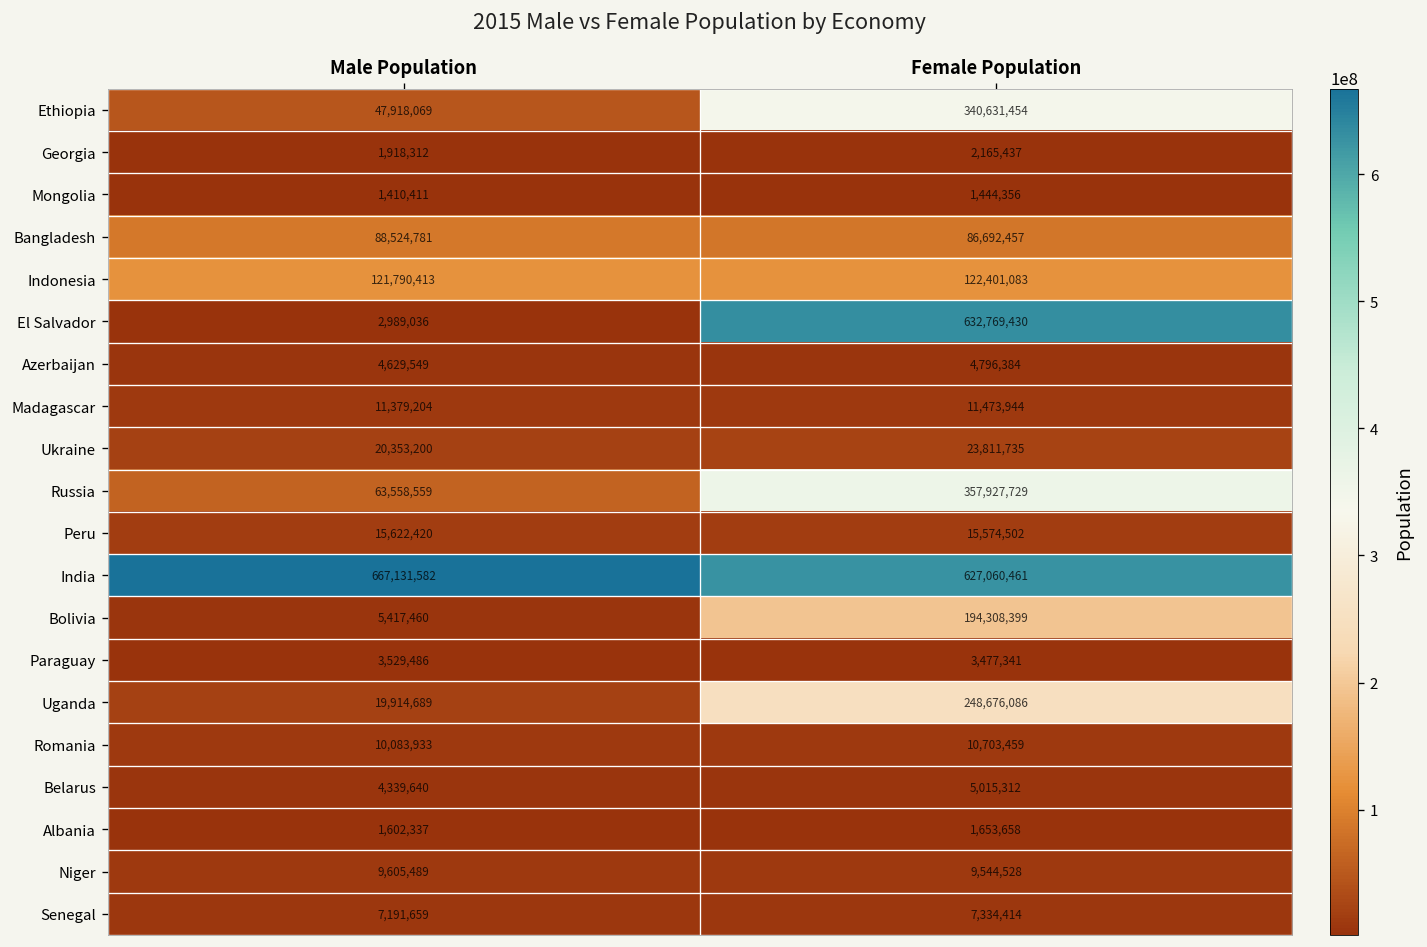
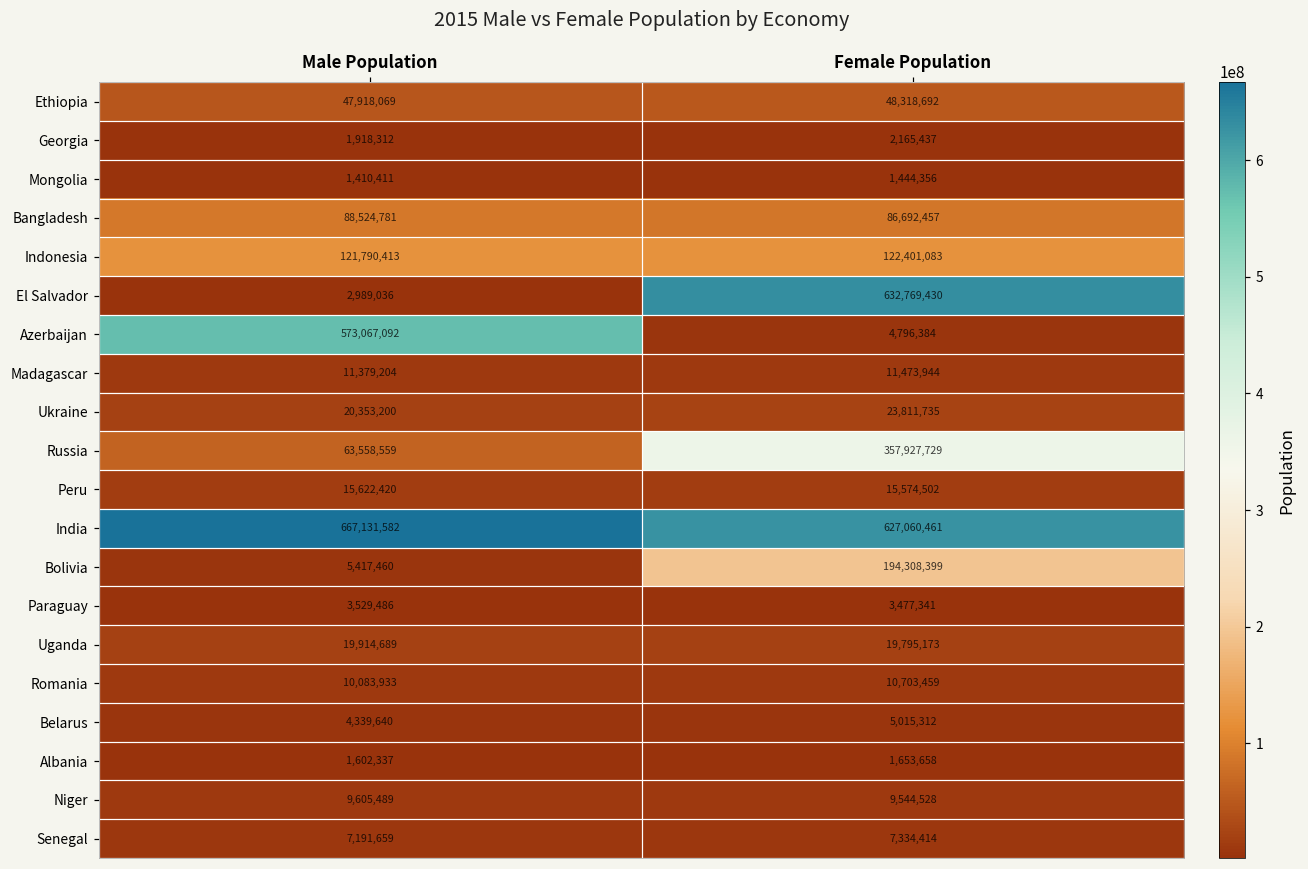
Ethiopia, Female Population: 340,631,454 -> 48,318,692
Azerbaijan, Male Population: 4,629,549 -> 573,067,092
Uganda, Female Population: 248,676,086 -> 19,795,173
